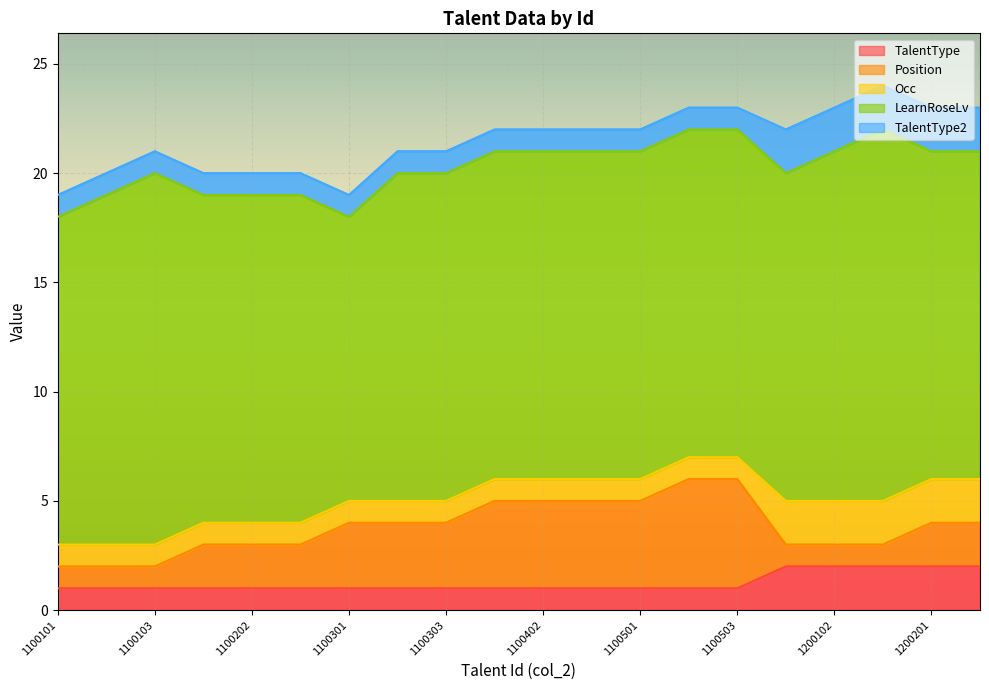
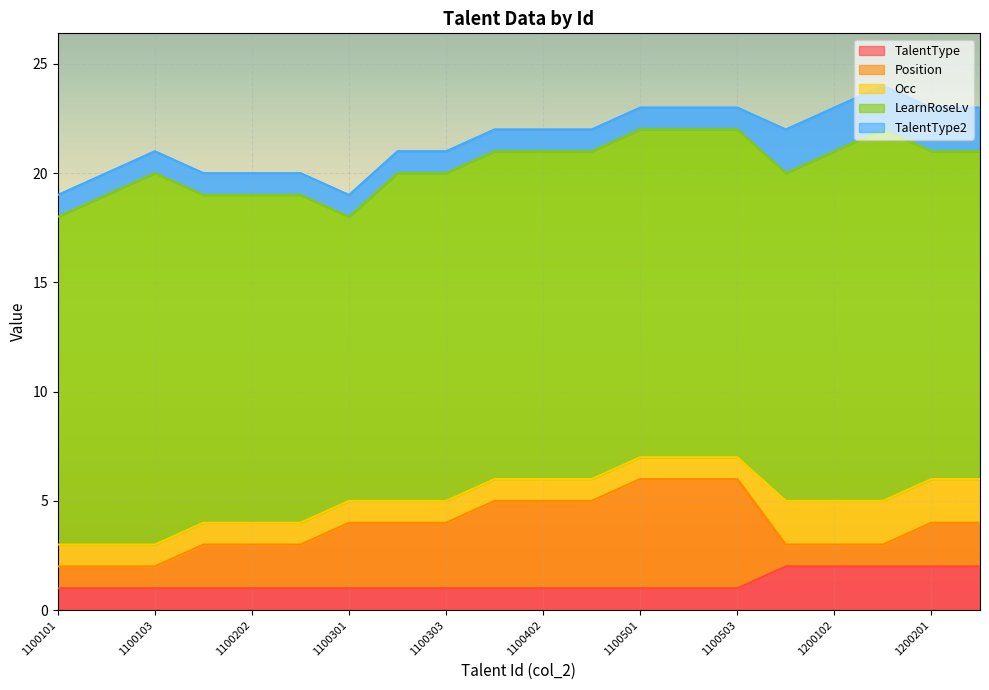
Position, 1100501: 4 -> 5
